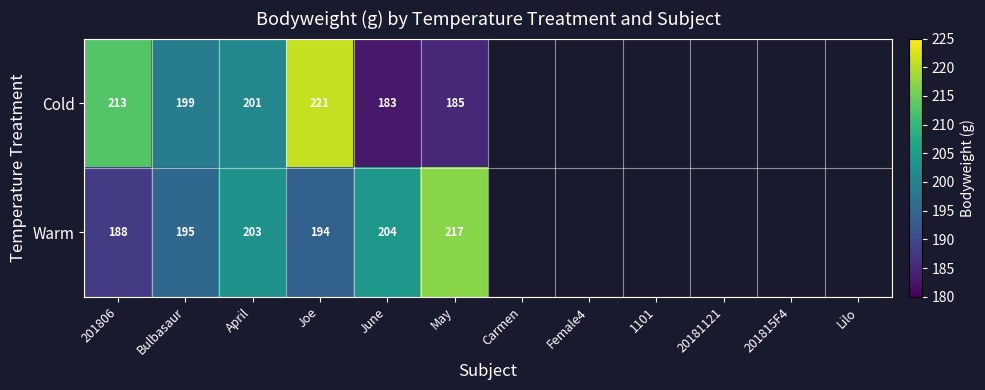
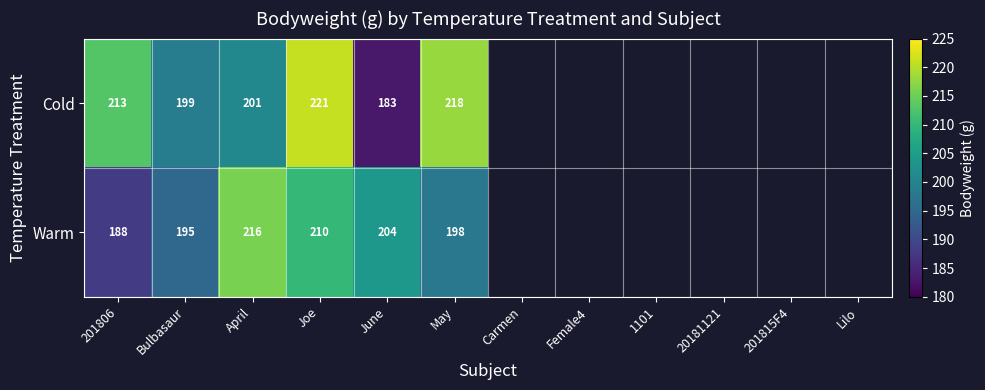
Cold, May: 185 -> 218
Warm, April: 203 -> 216
Warm, Joe: 194 -> 210
Warm, May: 217 -> 198
